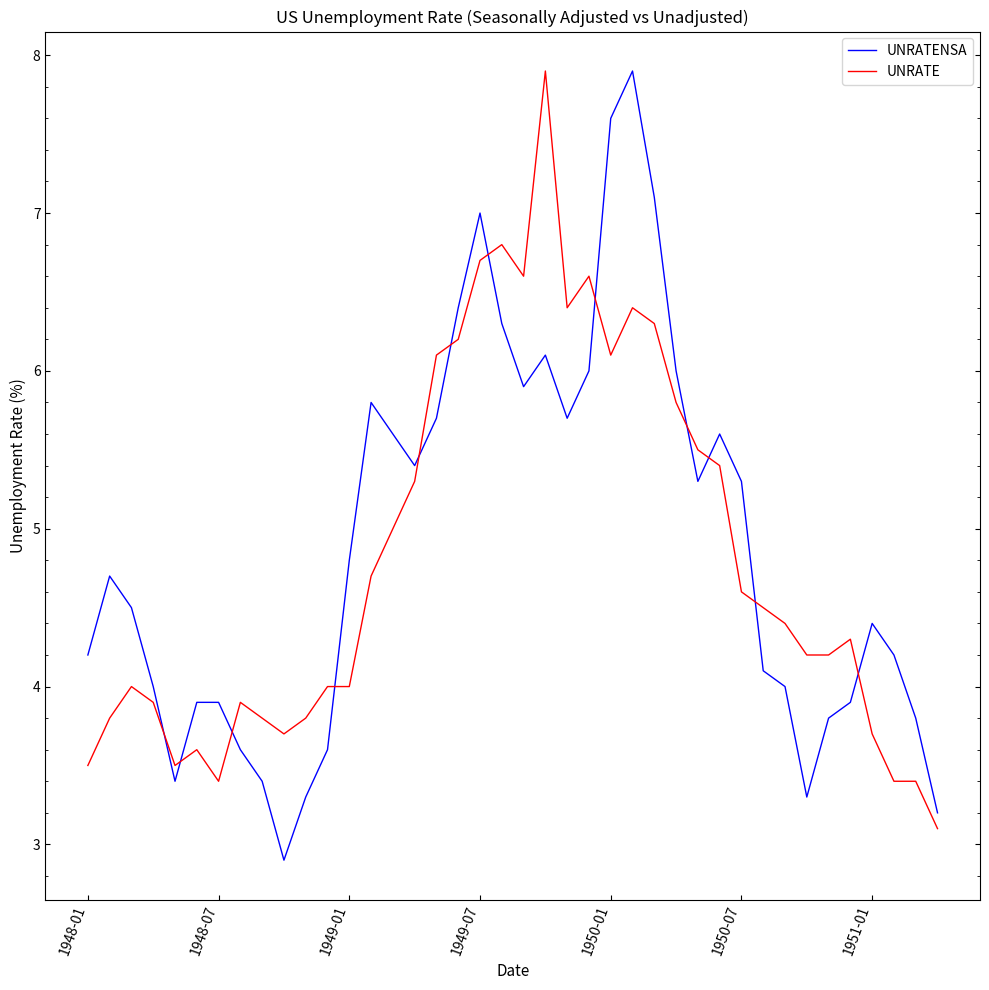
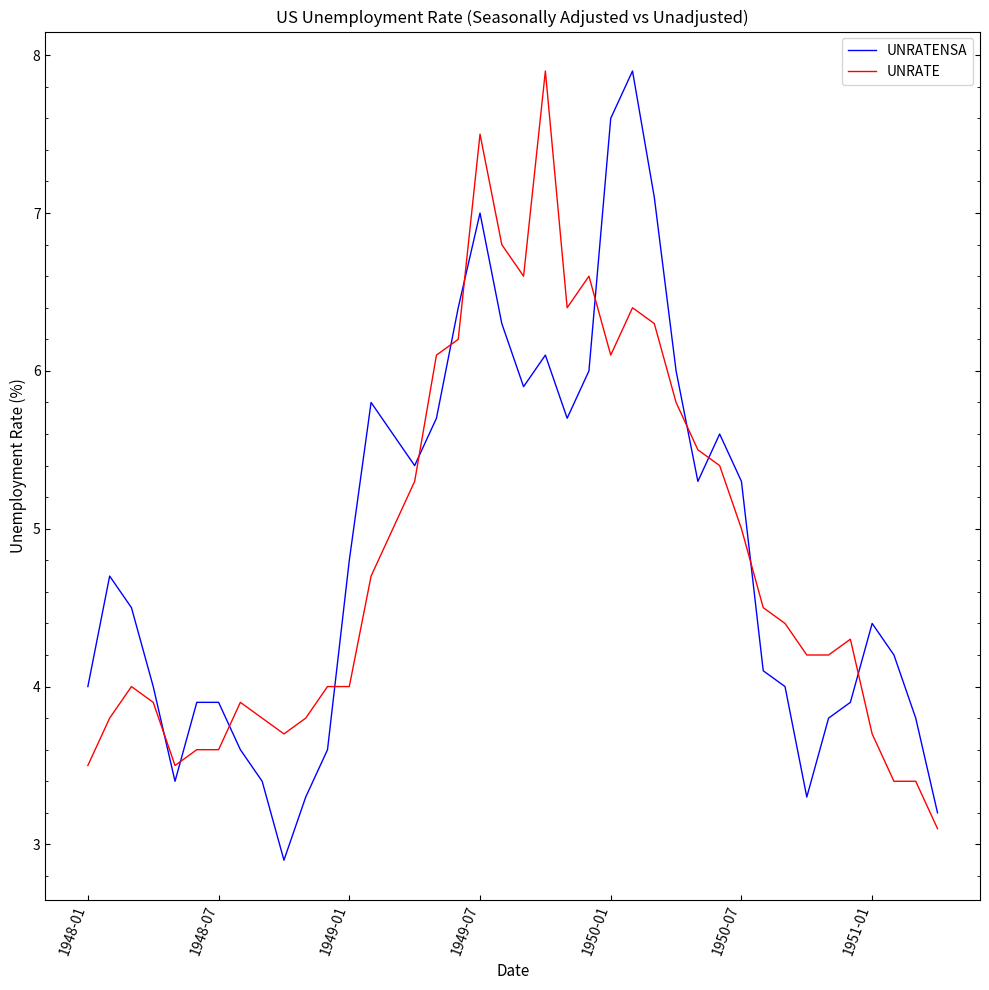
UNRATENSA, 1948-01: 4.2 -> 4.0
UNRATE, 1948-07: 3.4 -> 3.6
UNRATE, 1949-07: 6.7 -> 7.5
UNRATE, 1950-07: 4.6 -> 5.0
